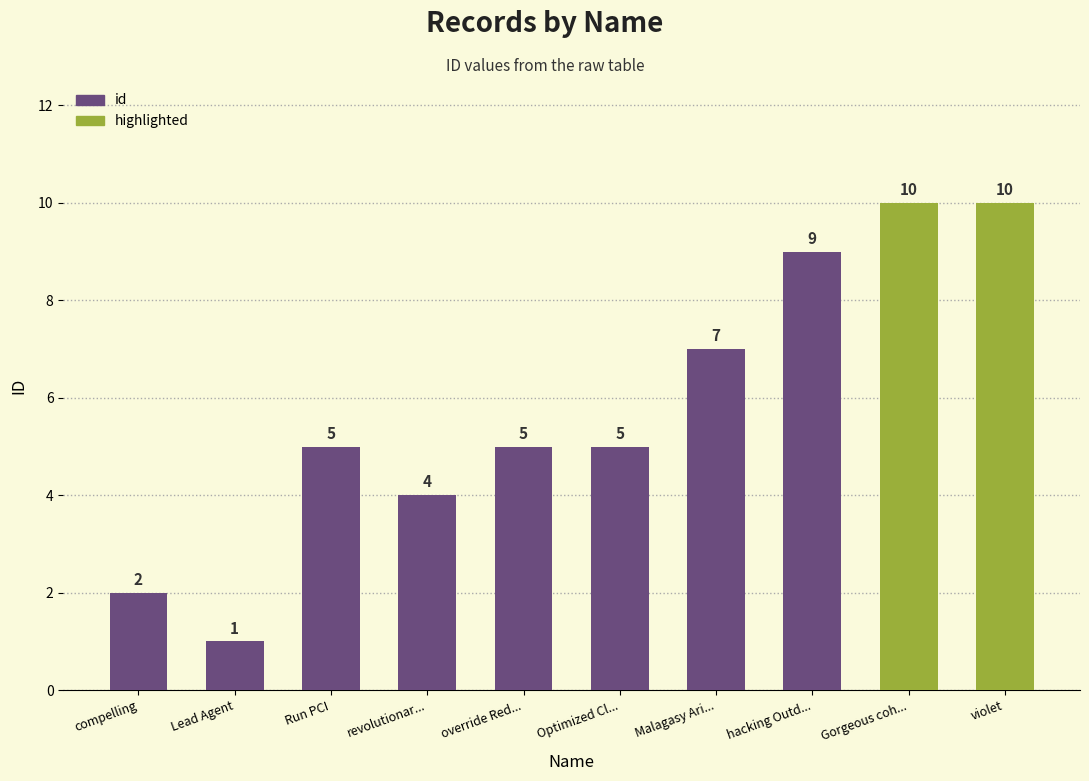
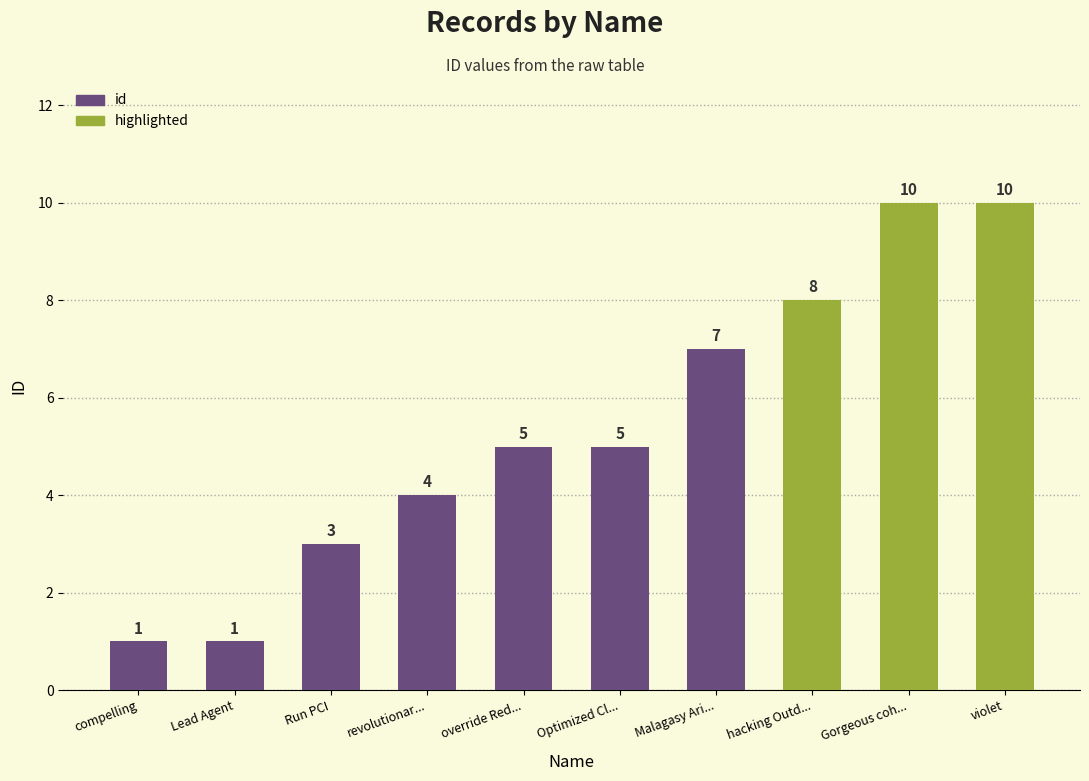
compelling: 2 -> 1
Run PCI: 5 -> 3
hacking Outd...: 9 -> 8
